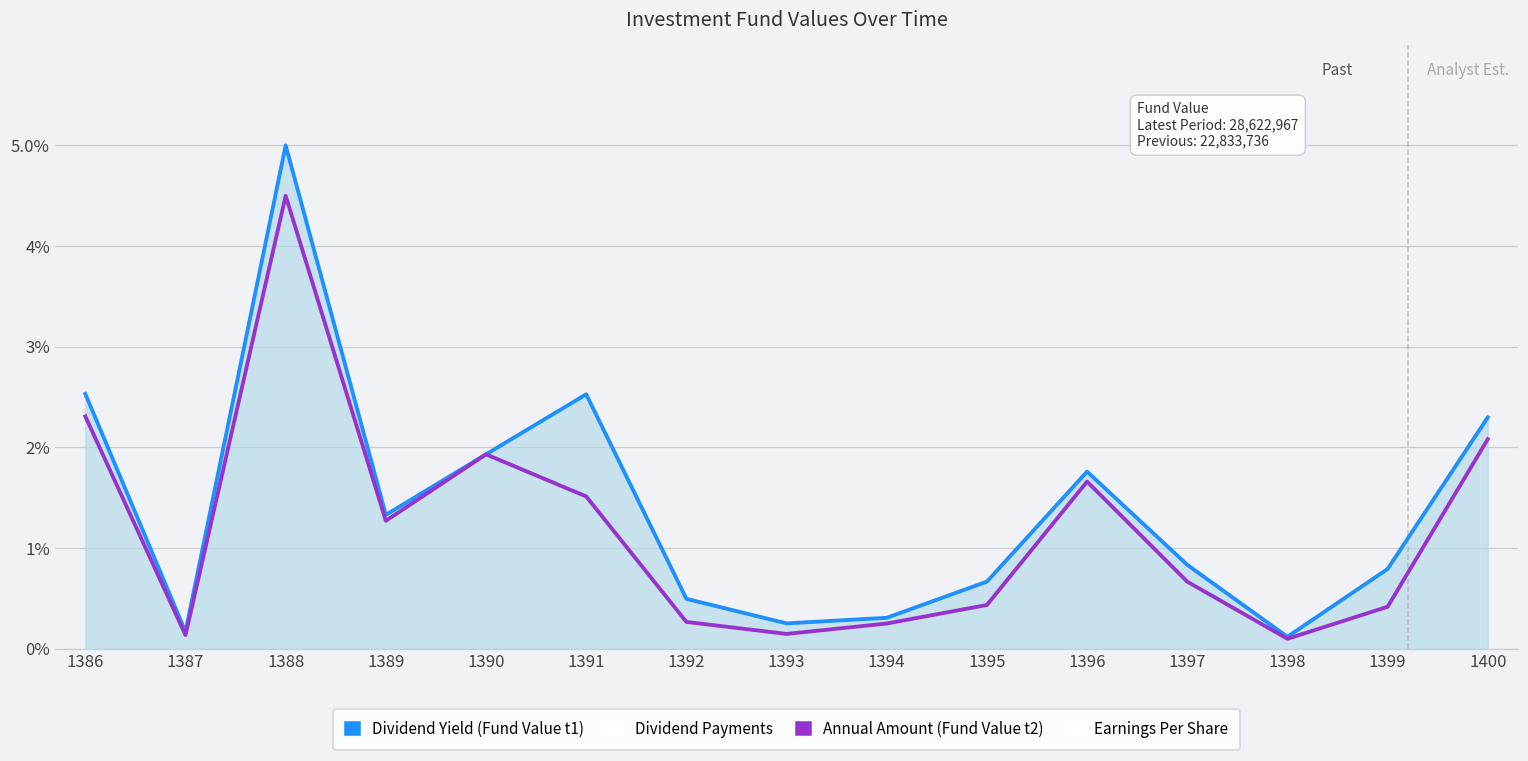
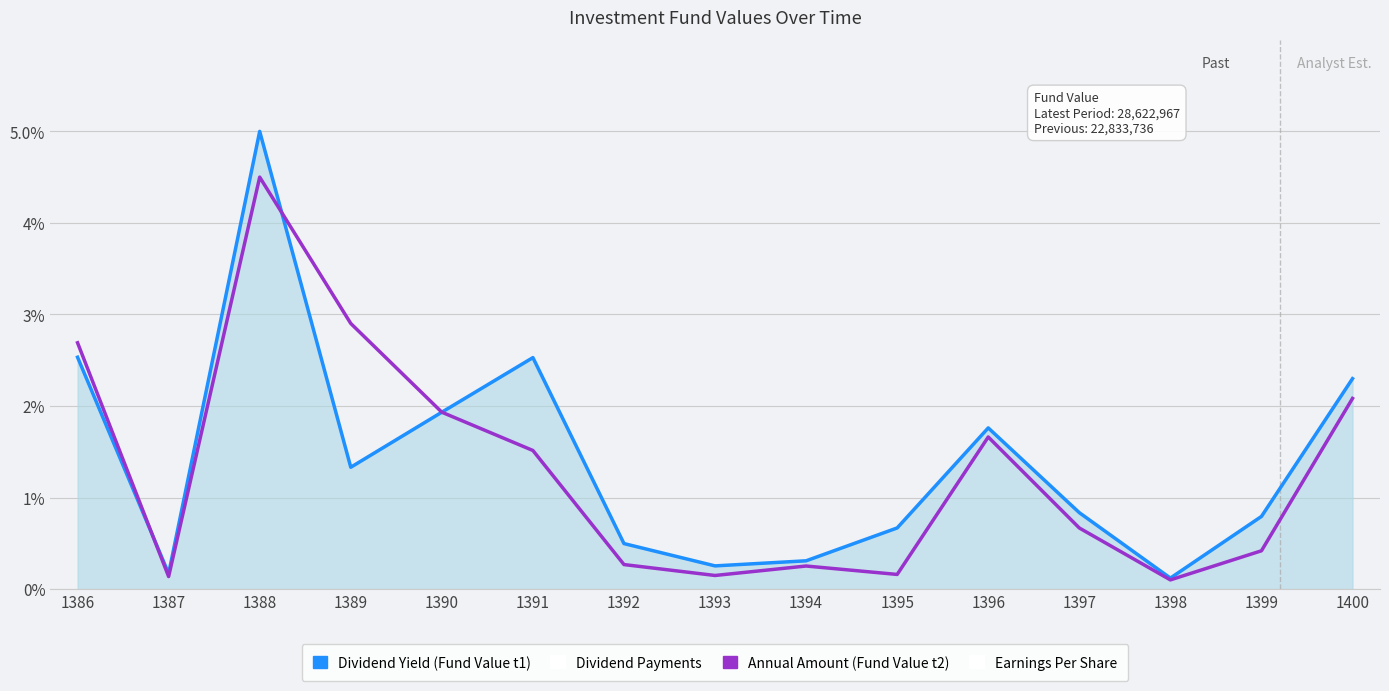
Annual Amount (Fund Value t2), 1386: 2.3% -> 2.7%
Annual Amount (Fund Value t2), 1389: 1.3% -> 2.9%
Annual Amount (Fund Value t2), 1395: 0.4% -> 0.2%
